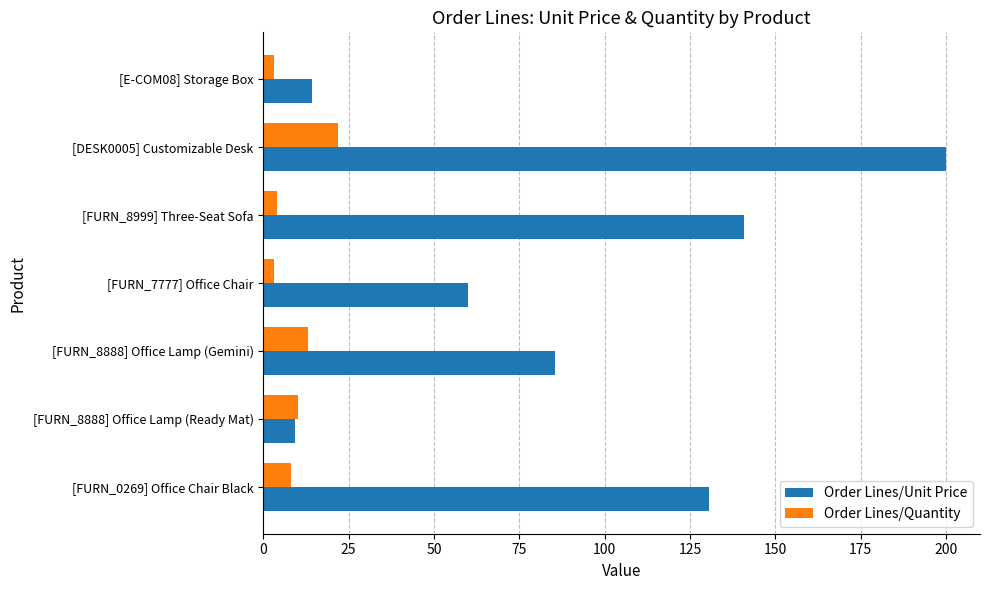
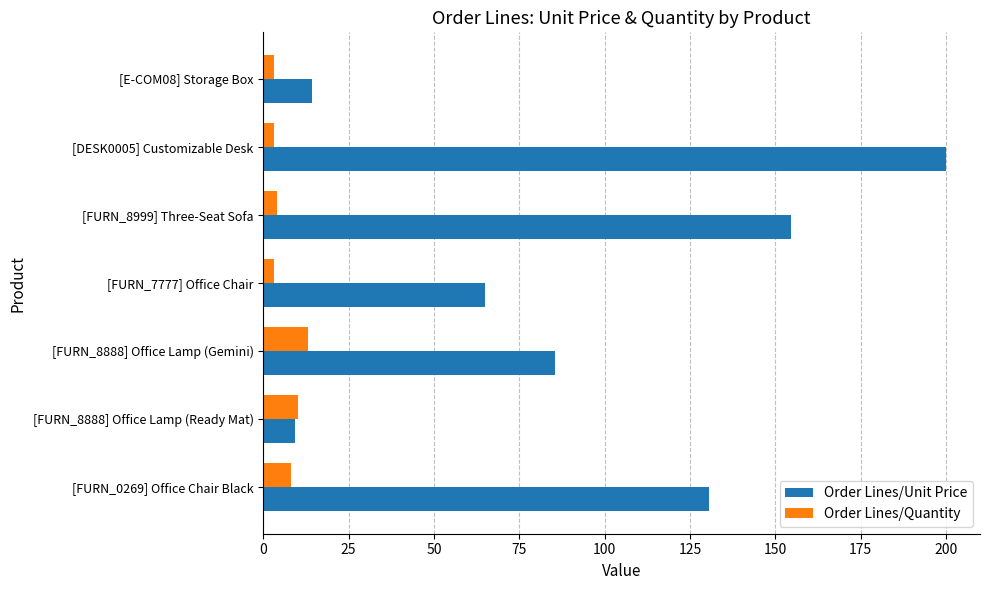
Order Lines/Quantity, [DESK0005] Customizable Desk: 22 -> 3
Order Lines/Unit Price, [FURN_8999] Three-Seat Sofa: 141 -> 155
Order Lines/Unit Price, [FURN_7777] Office Chair: 60 -> 65
